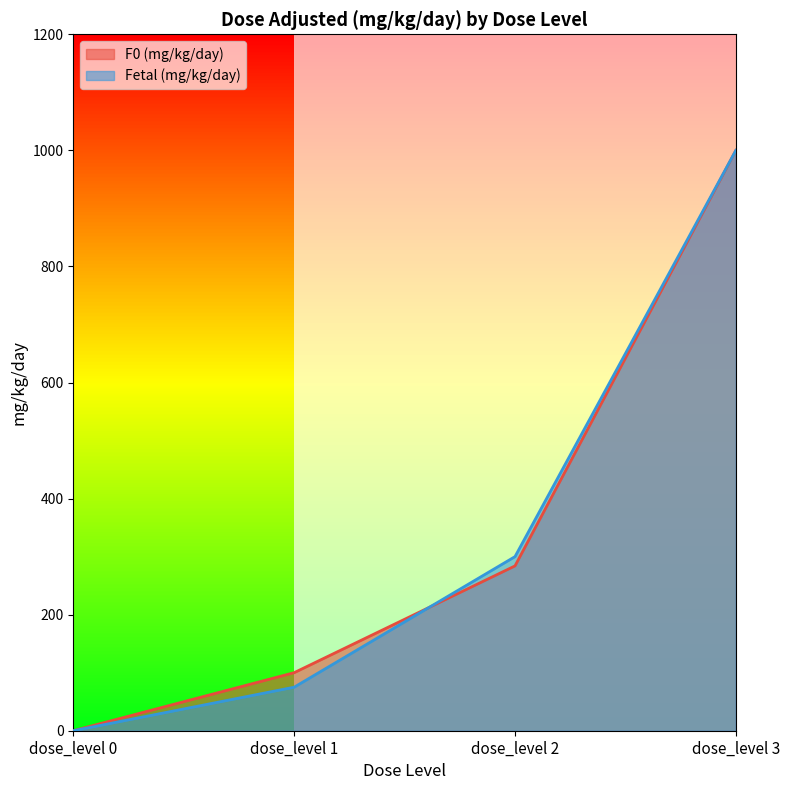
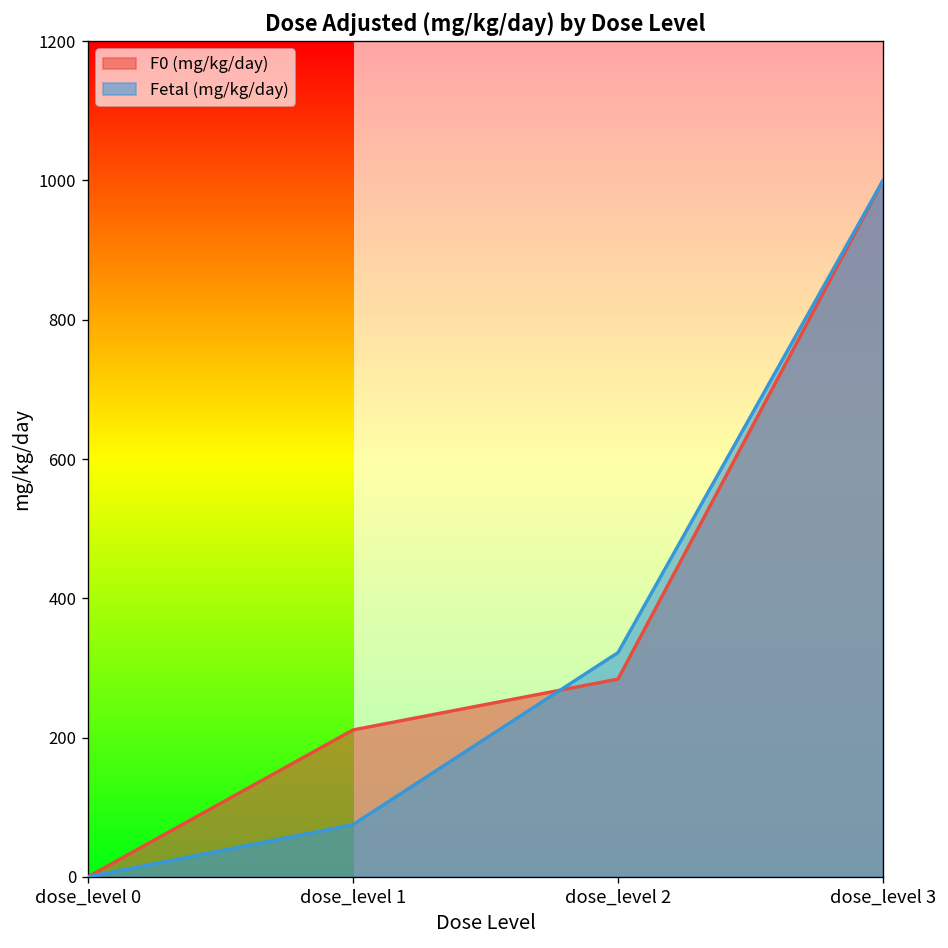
F0 (mg/kg/day), dose_level 1: 100 -> 210
Fetal (mg/kg/day), dose_level 2: 300 -> 320
